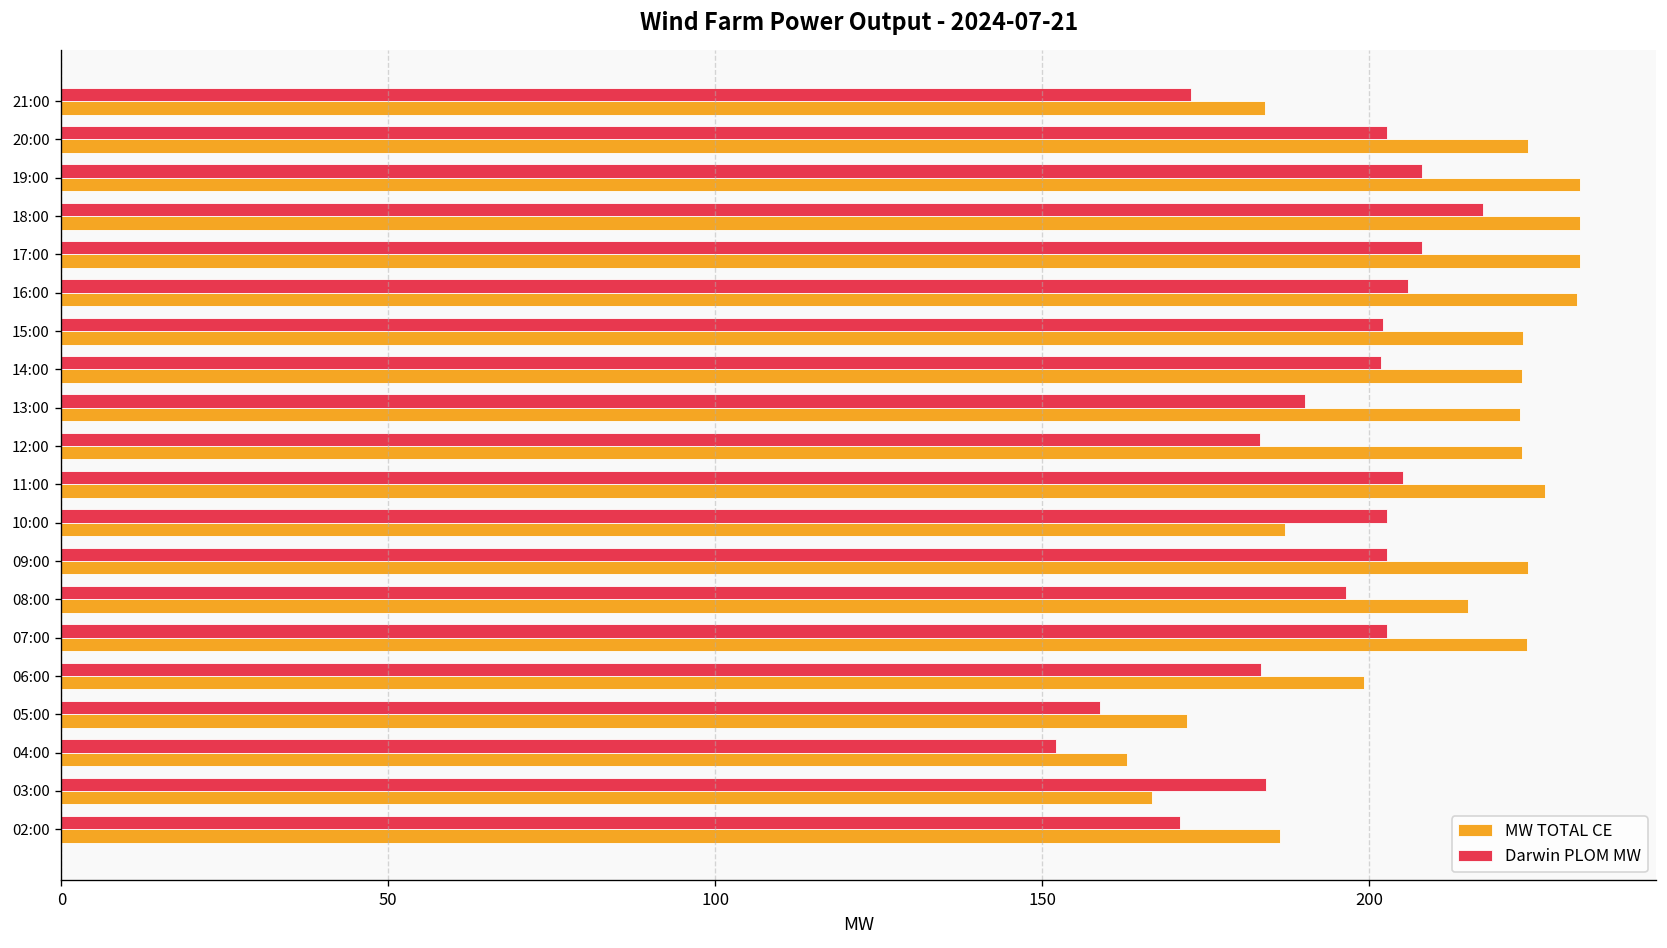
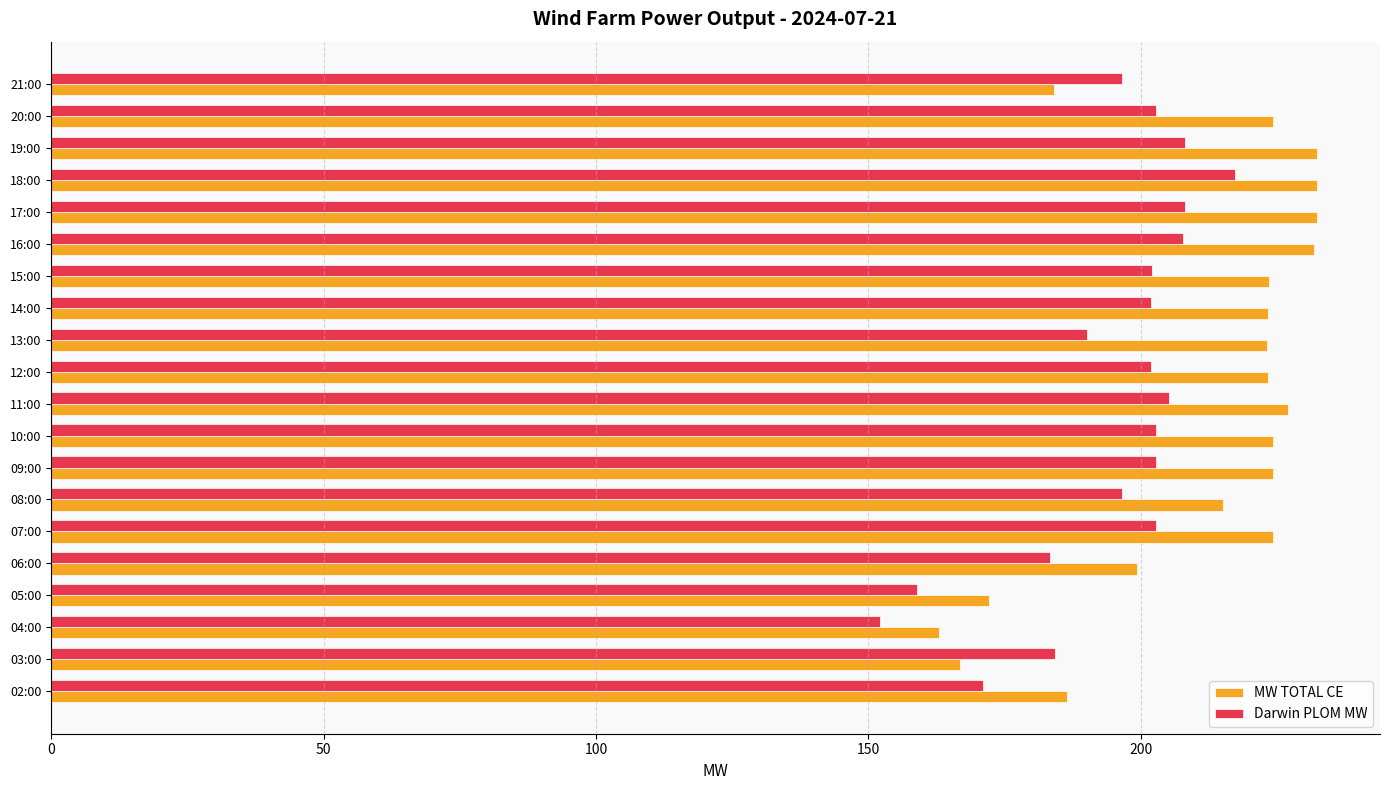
Darwin PLOM MW, 21:00: 173 -> 196
Darwin PLOM MW, 16:00: 206 -> 208
Darwin PLOM MW, 12:00: 183 -> 202
MW TOTAL CE, 10:00: 187 -> 224
